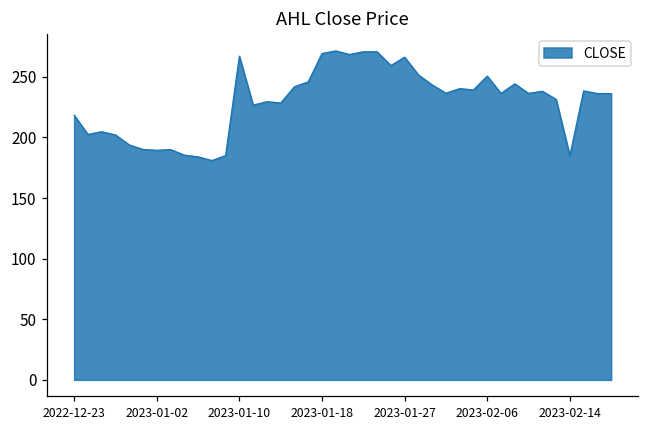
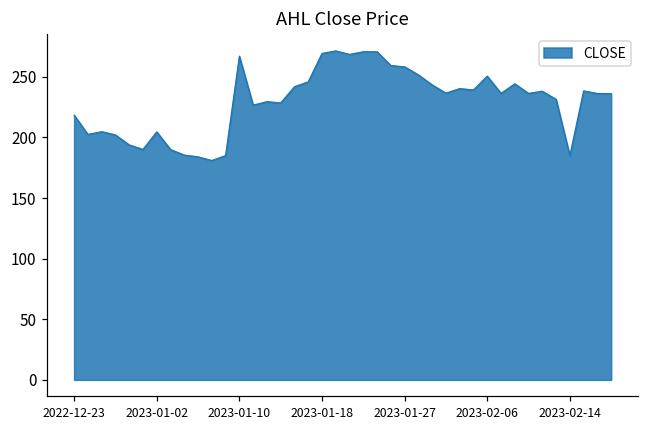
2023-01-02: 189 -> 205
2023-01-27: 266 -> 258
